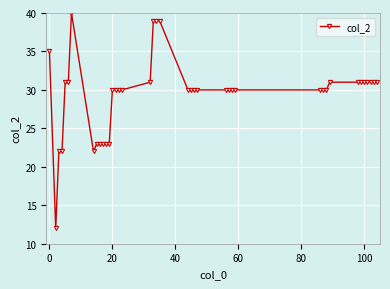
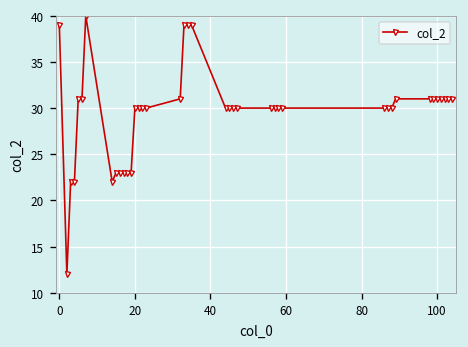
0: 35 -> 39
